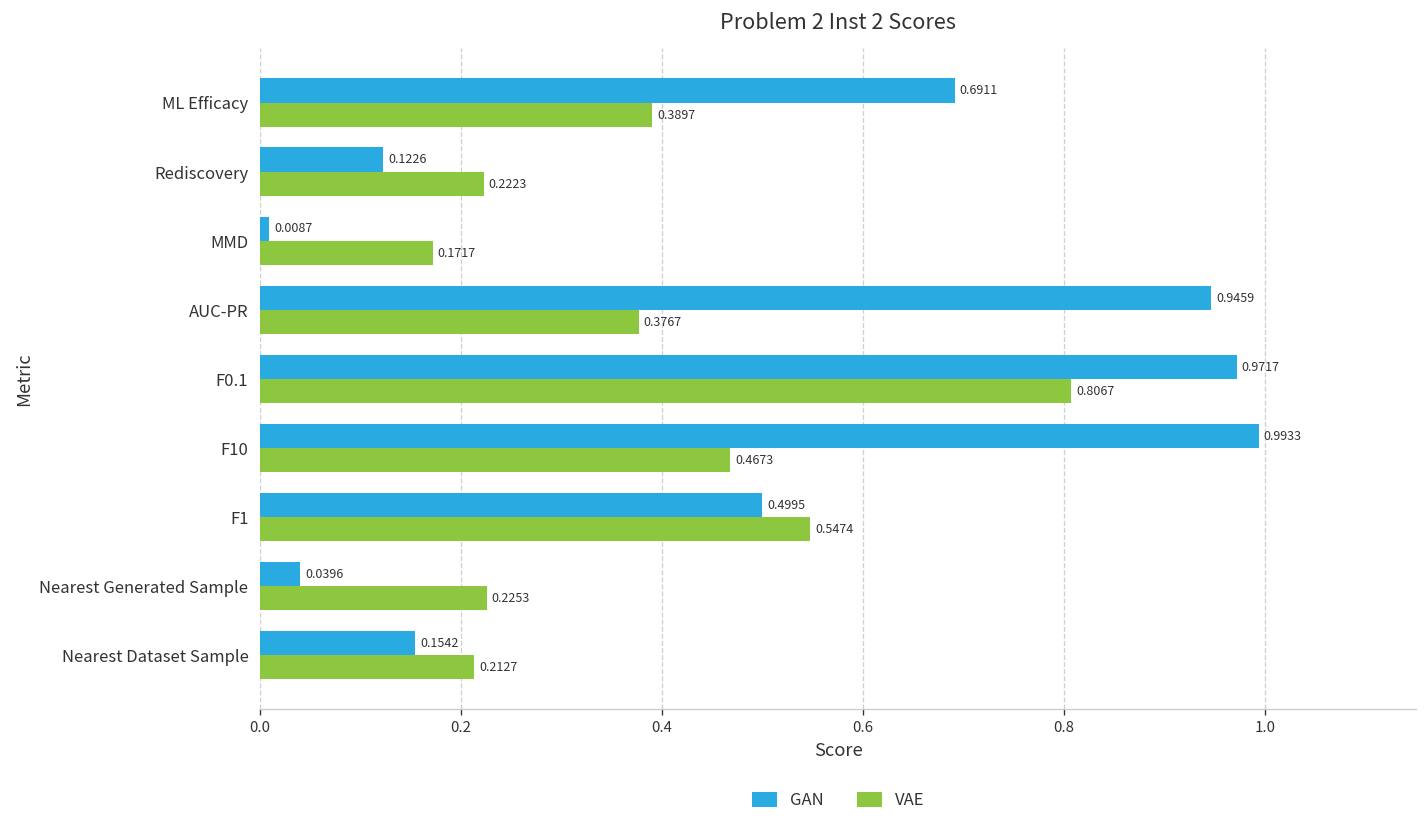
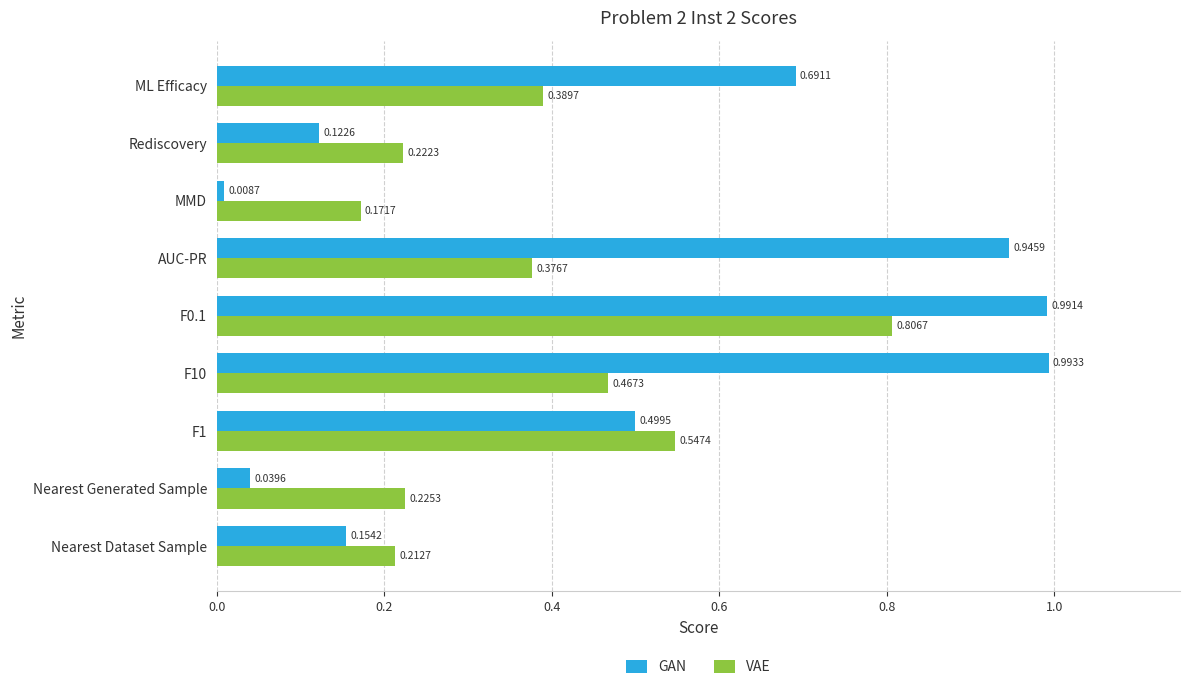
GAN, F0.1: 0.9717 -> 0.9914
